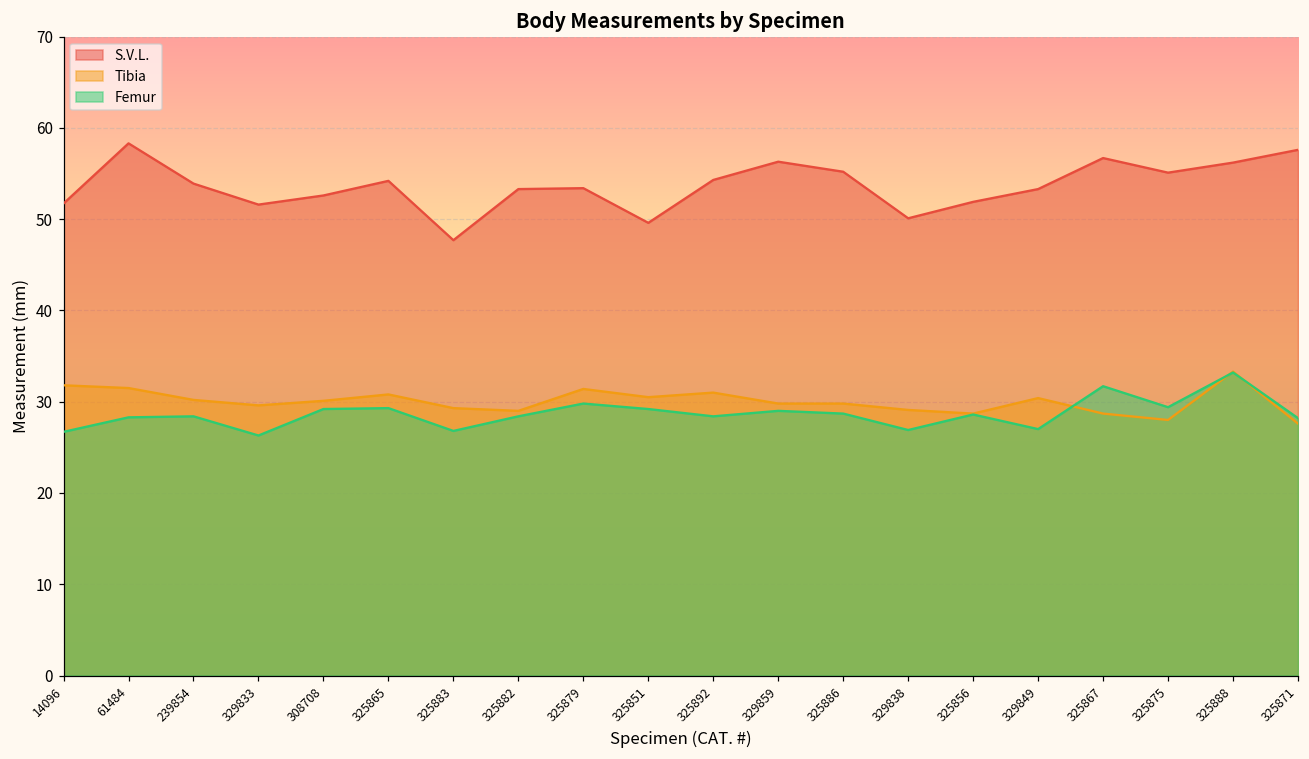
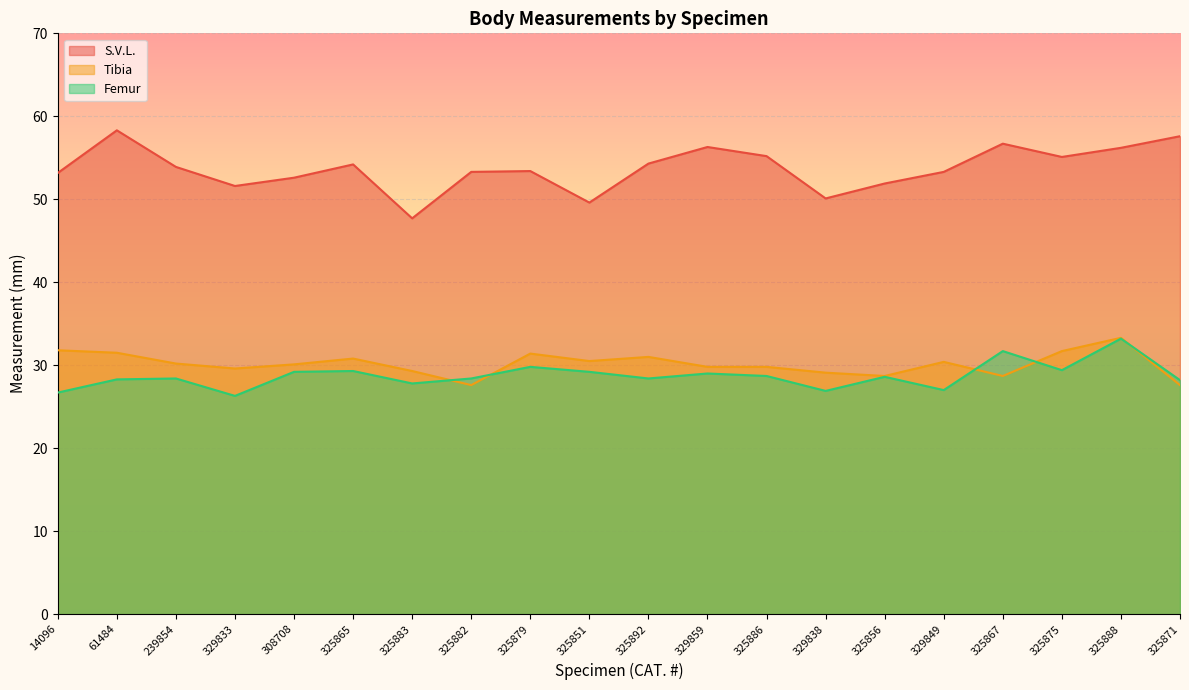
S.V.L., 14096: 52 -> 53
Femur, 325883: 27 -> 28
Tibia, 325882: 29 -> 28
Tibia, 325875: 28 -> 32
